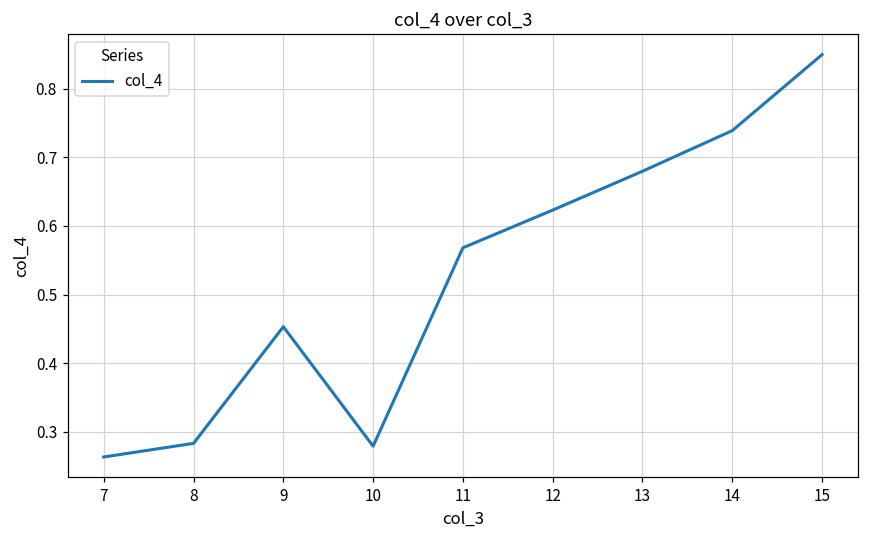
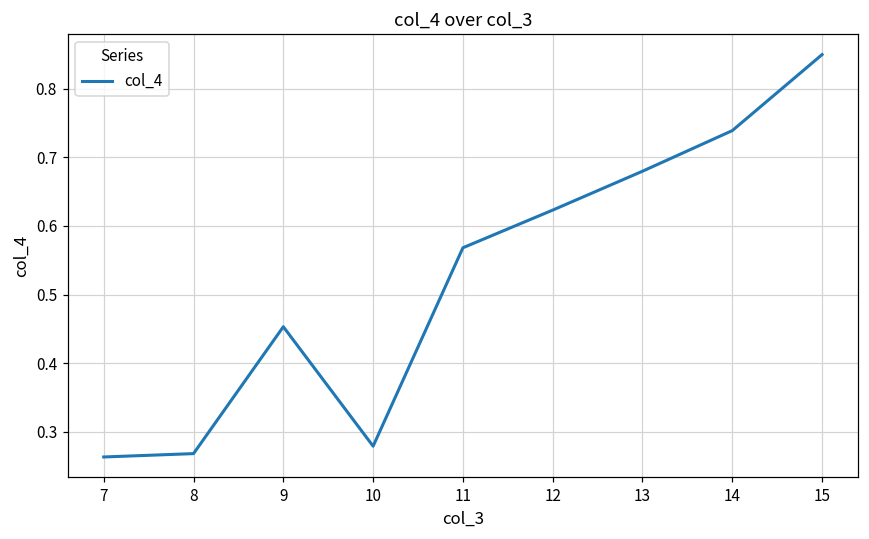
8: 0.28 -> 0.27
